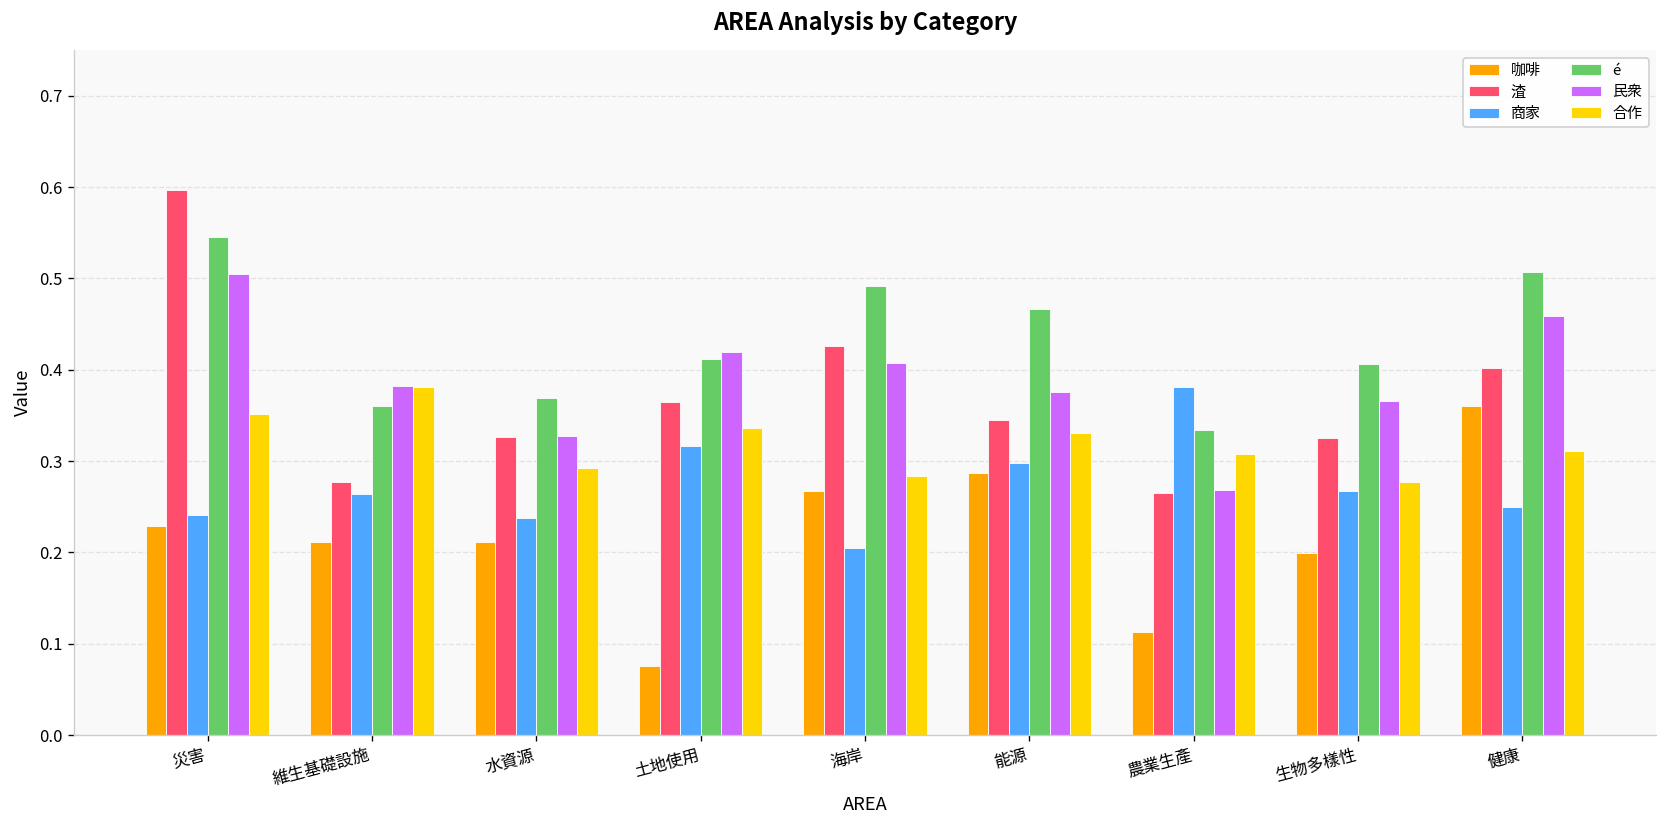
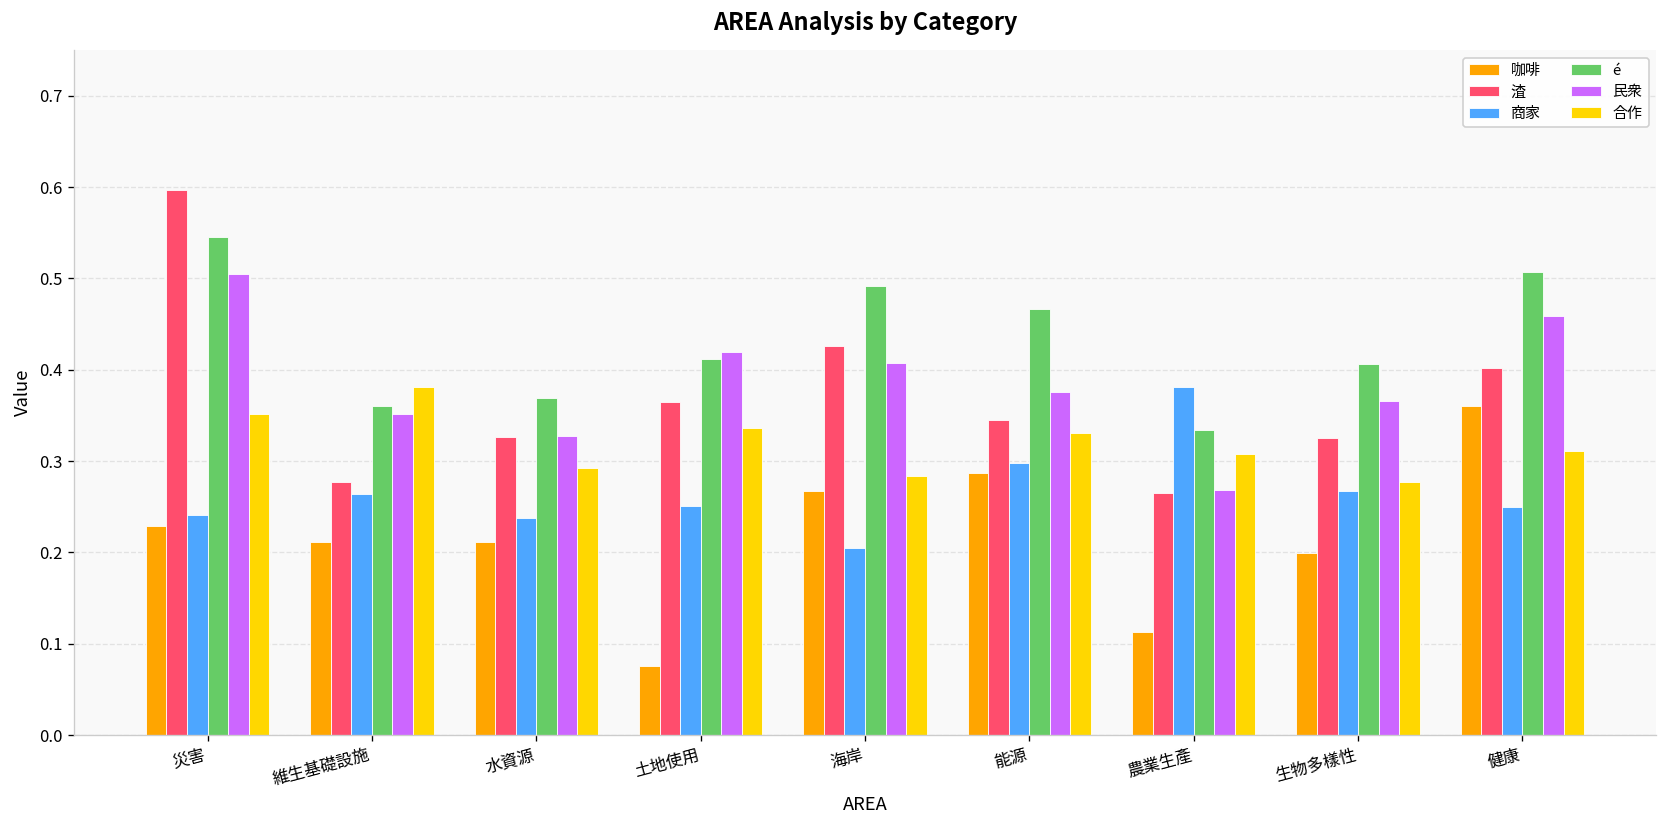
民衆, 維生基礎設施: 0.38 -> 0.35
商家, 土地使用: 0.32 -> 0.25
